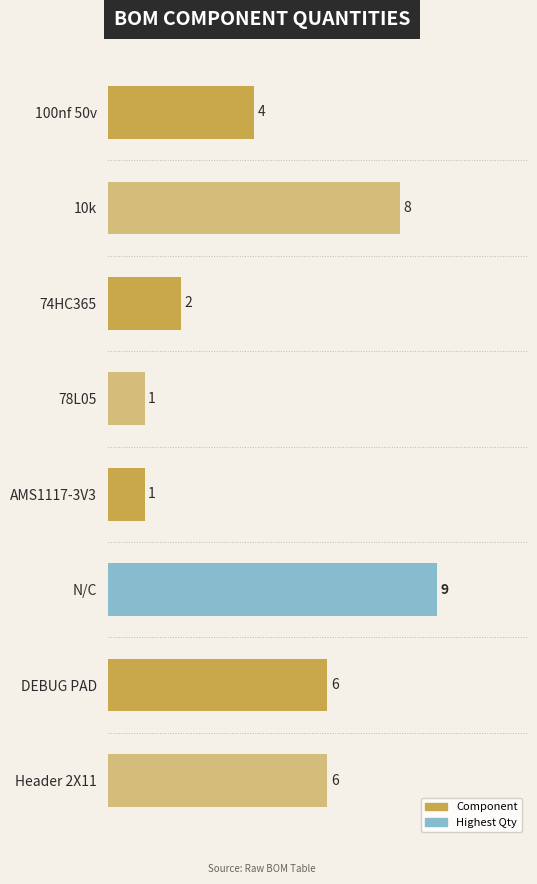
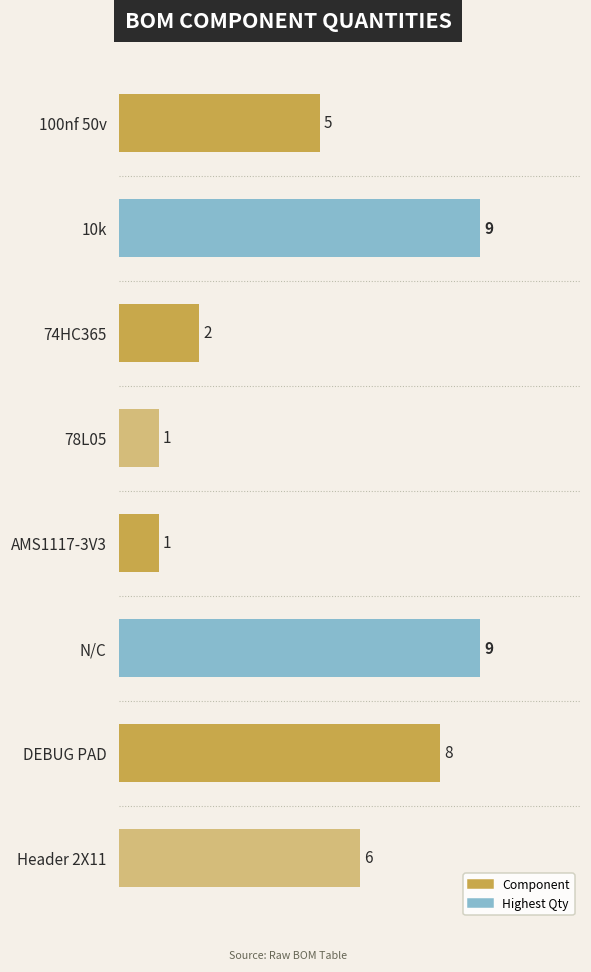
100nf 50v: 4 -> 5
10k: 8 -> 9
DEBUG PAD: 6 -> 8
